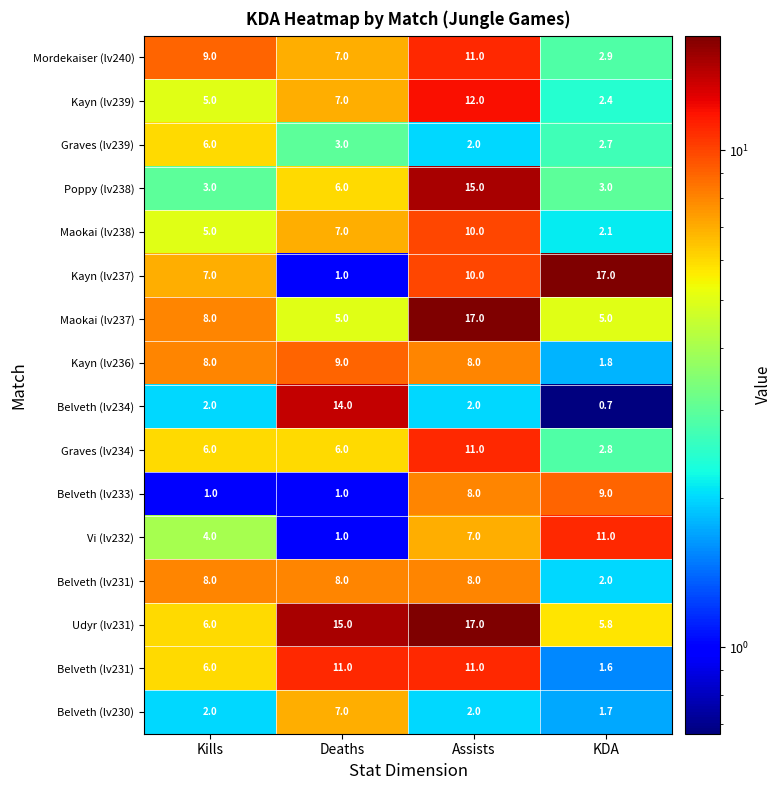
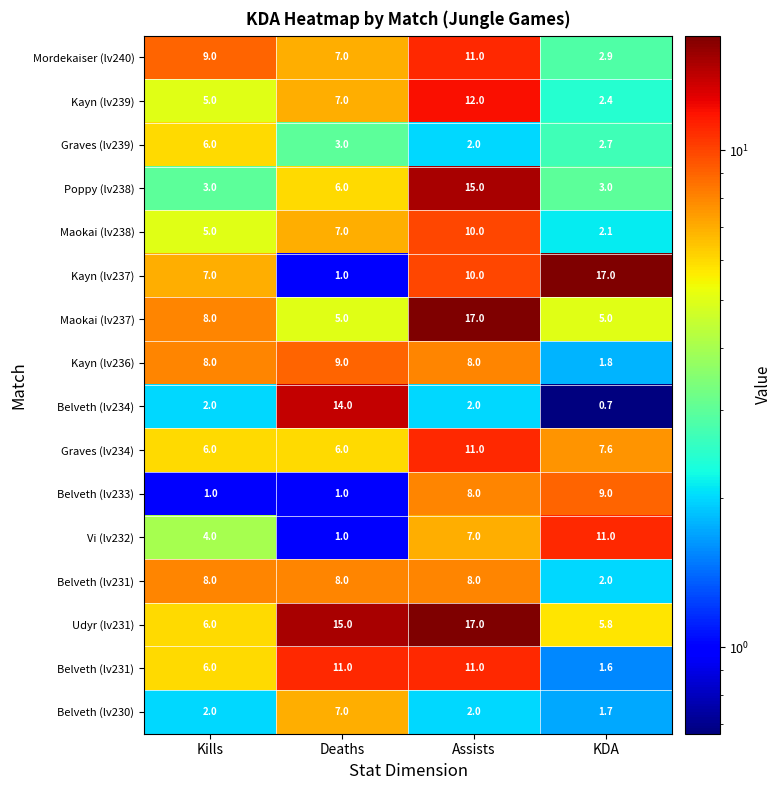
Graves (lv234), KDA: 2.8 -> 7.6
